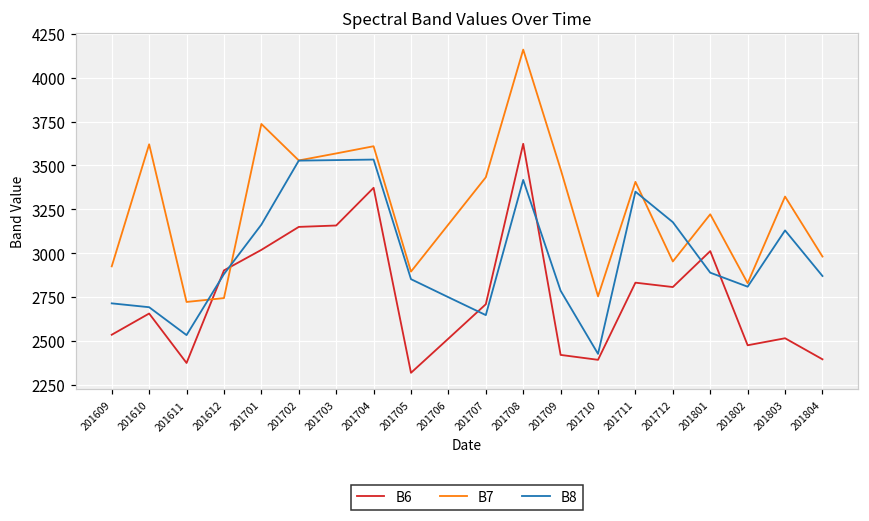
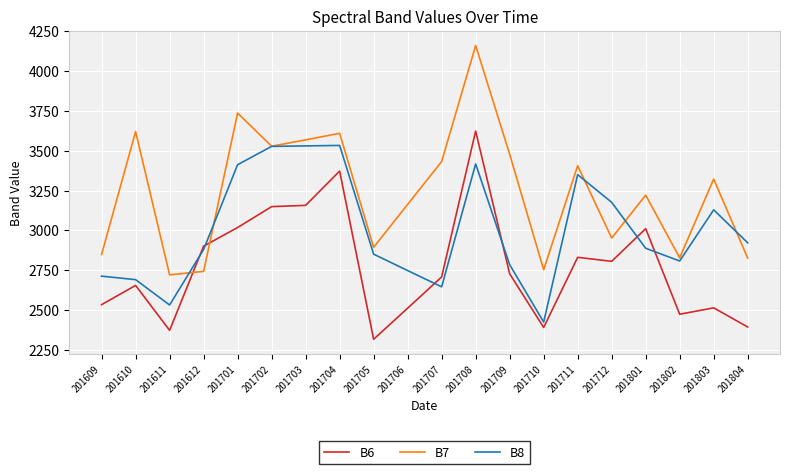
B7, 201609: 2920 -> 2850
B8, 201701: 3160 -> 3410
B6, 201709: 2420 -> 2730
B7, 201804: 2980 -> 2830
B8, 201804: 2870 -> 2920
